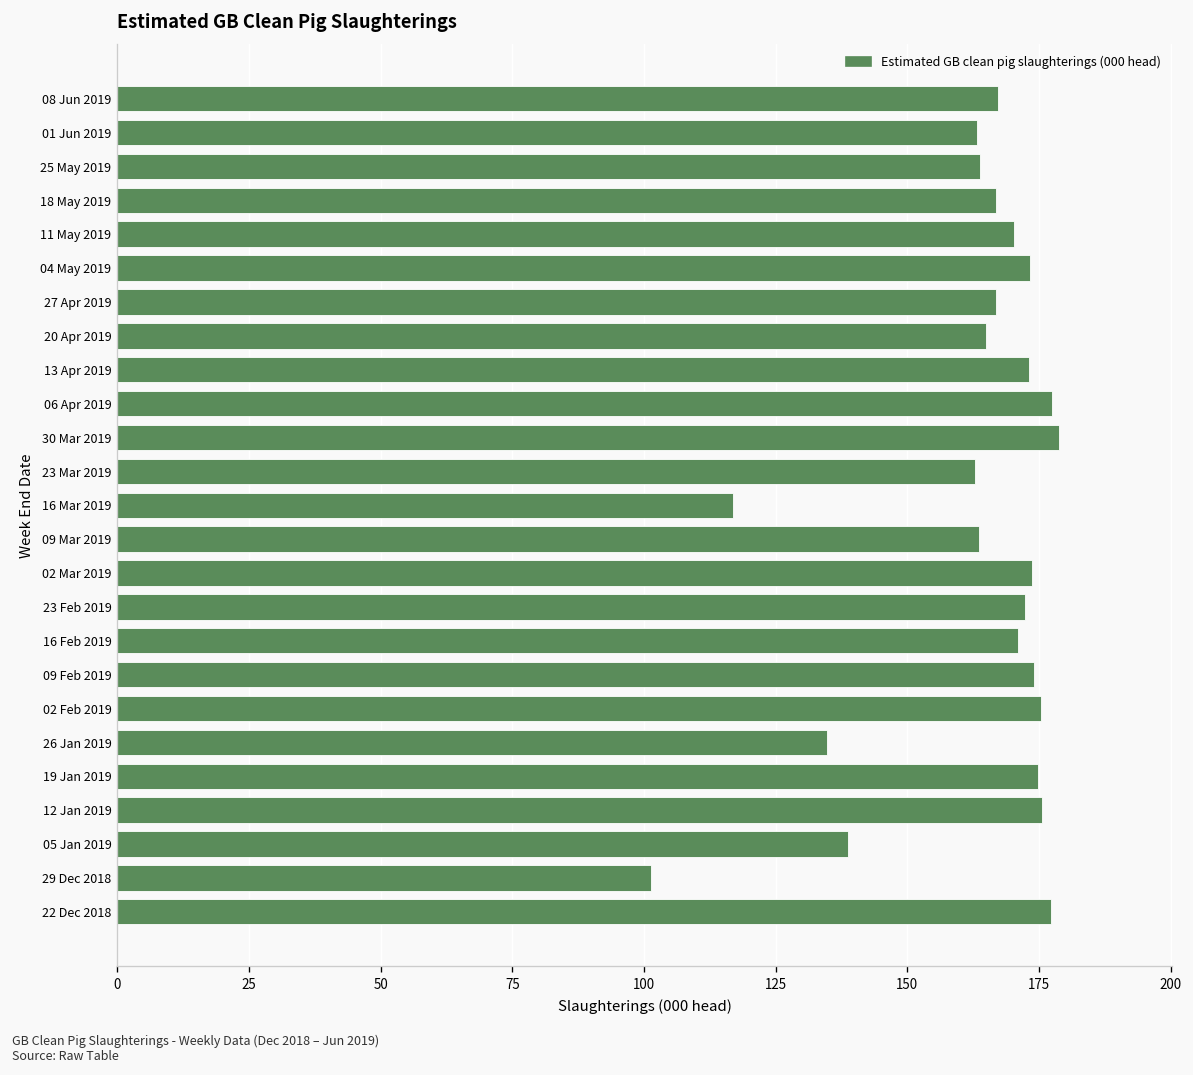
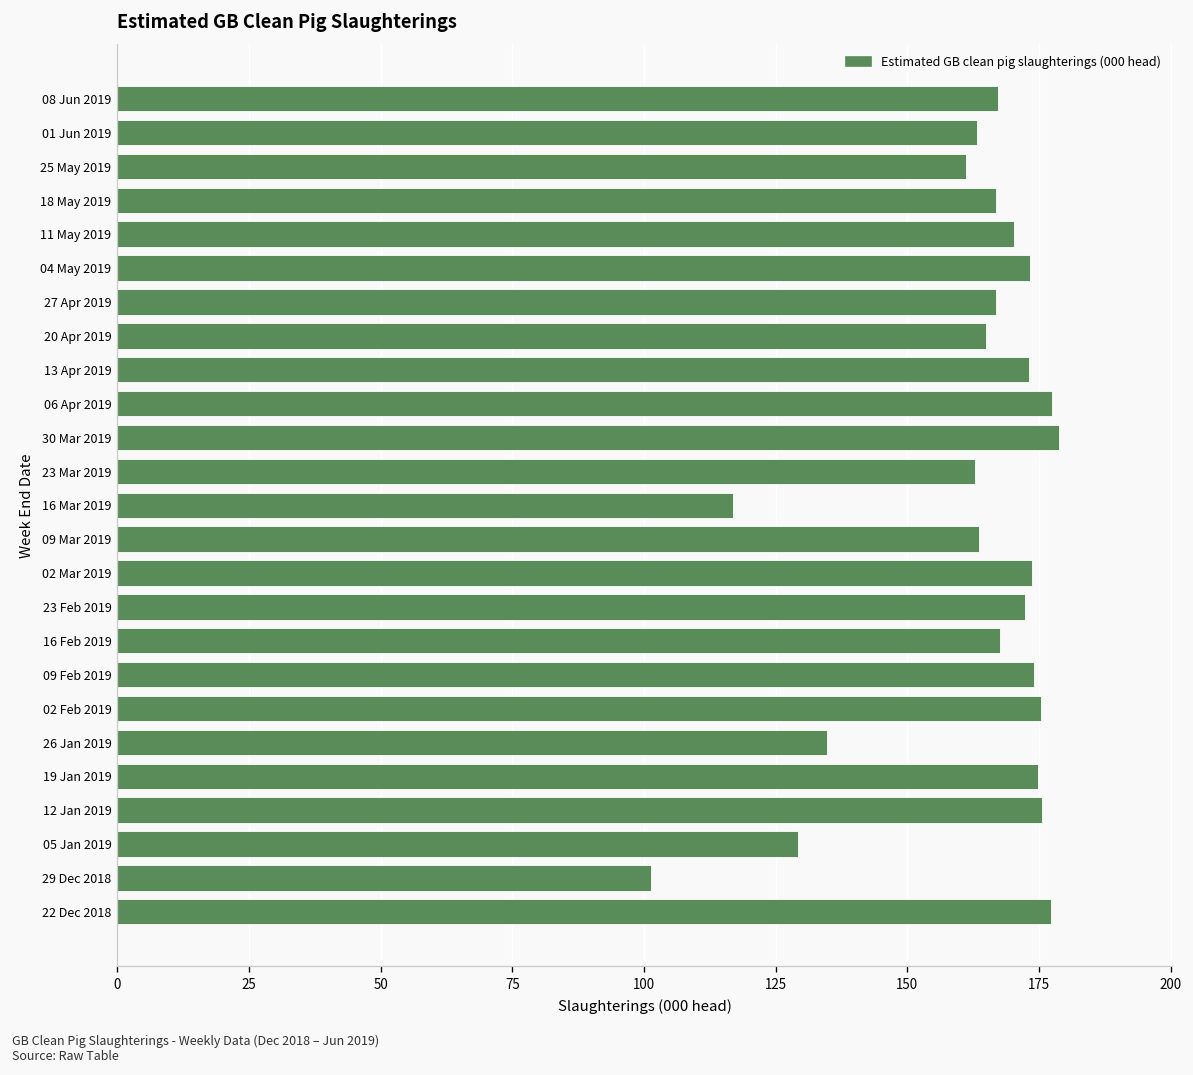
25 May 2019: 164 -> 161
16 Feb 2019: 171 -> 168
05 Jan 2019: 139 -> 129
